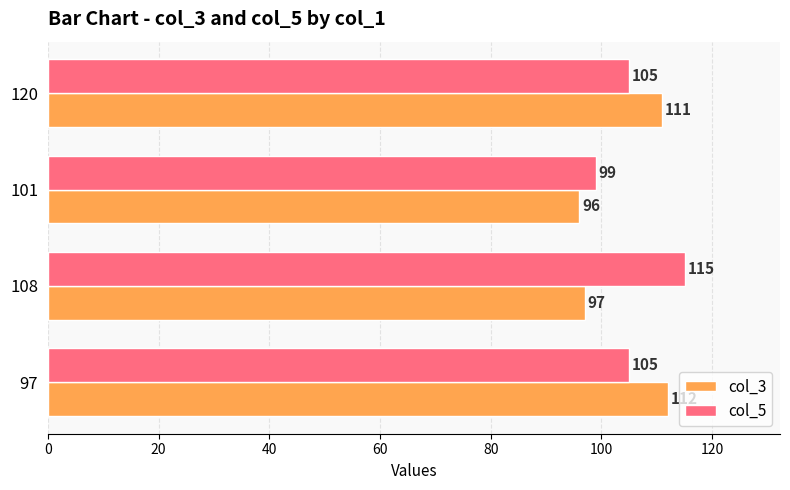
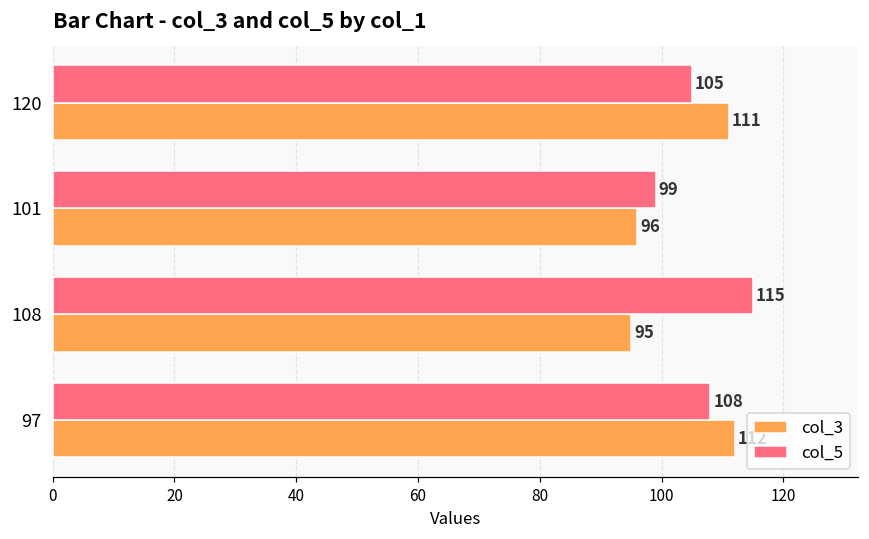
col_3, 108: 97 -> 95
col_5, 97: 105 -> 108
